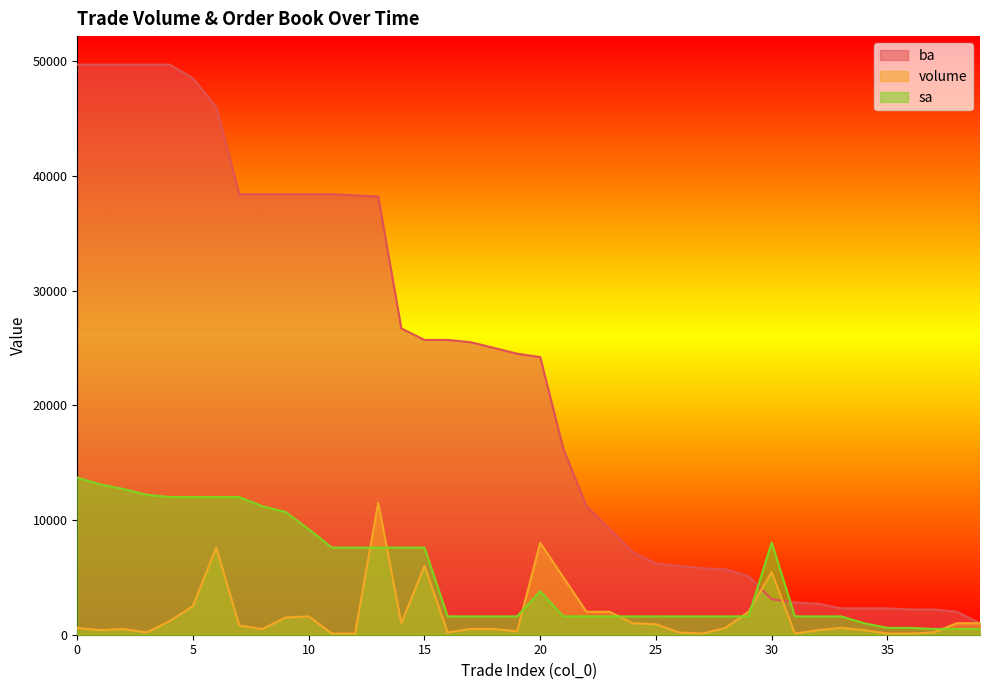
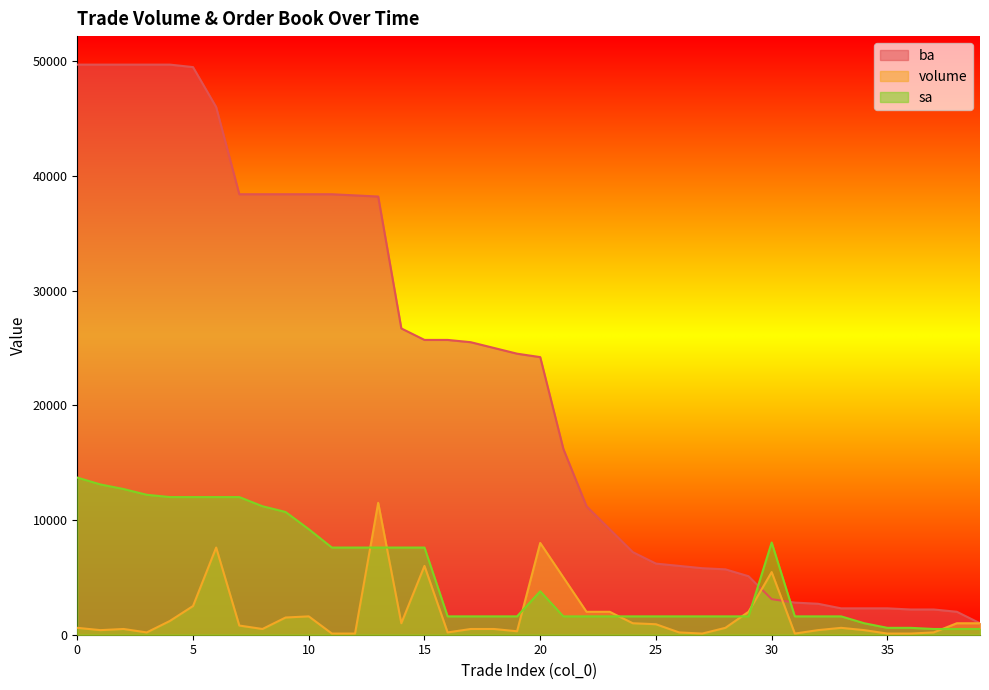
ba, 5: 48500 -> 49500
